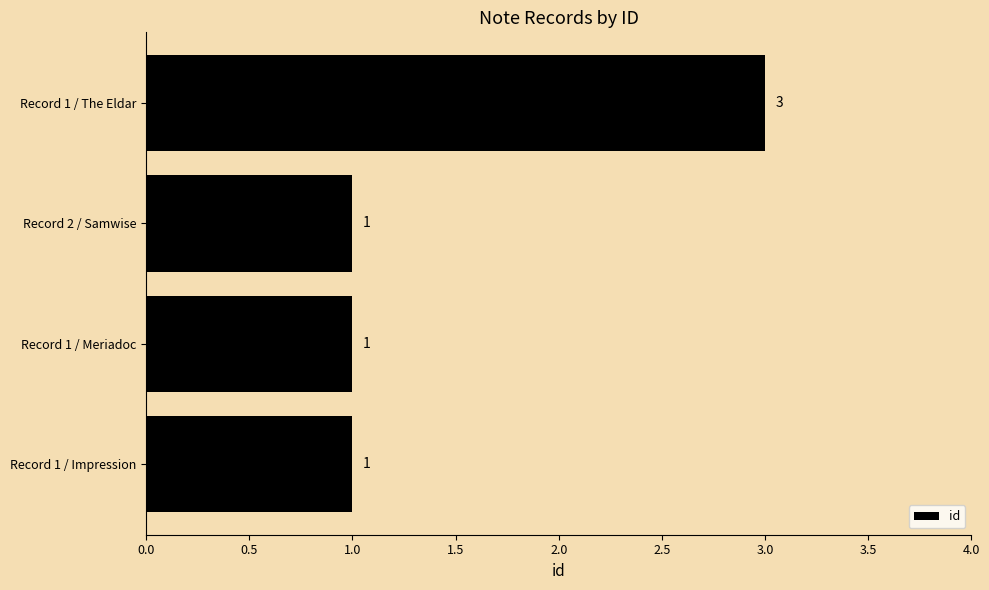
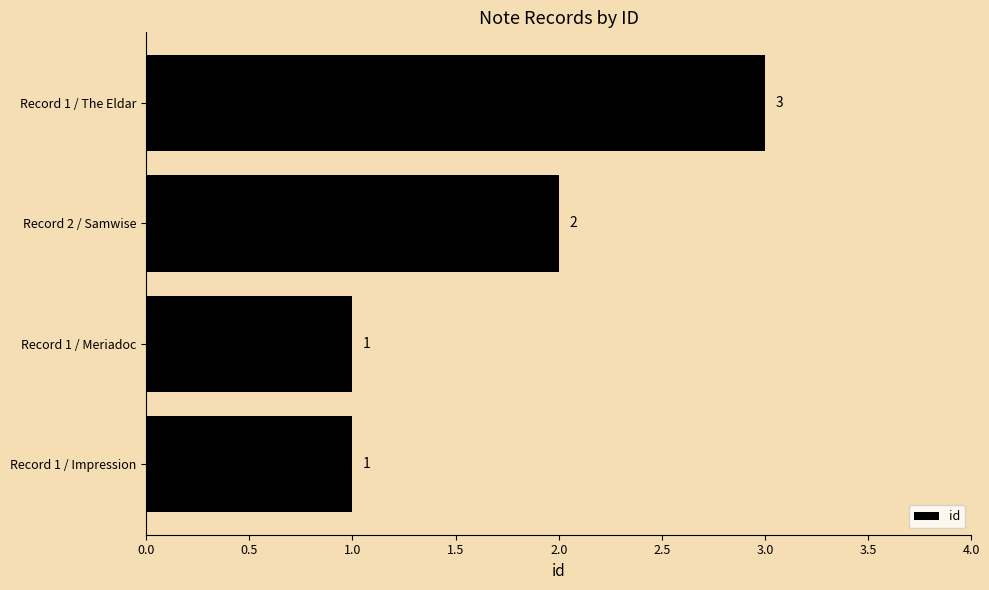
Record 2 / Samwise: 1 -> 2
